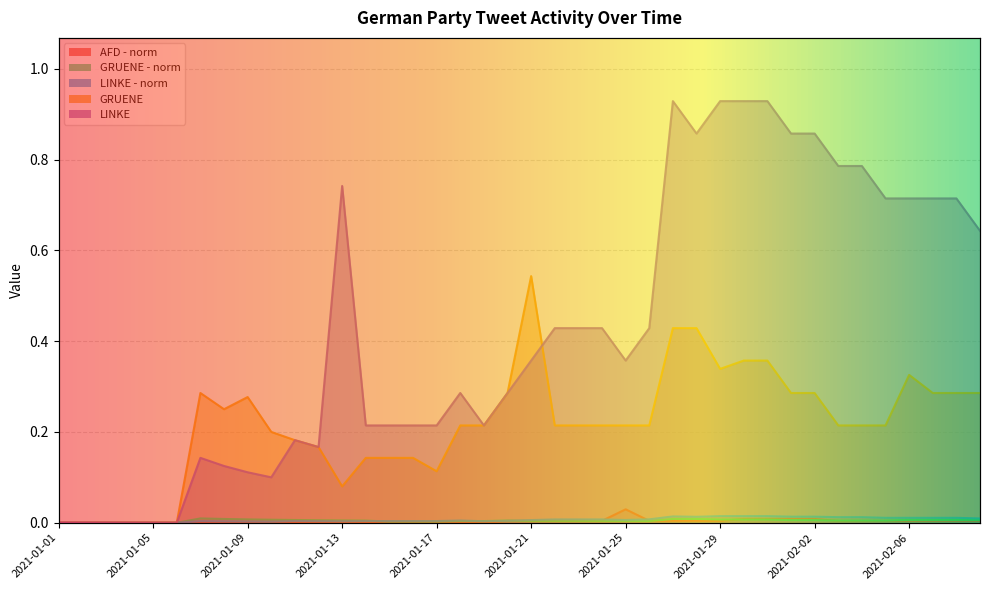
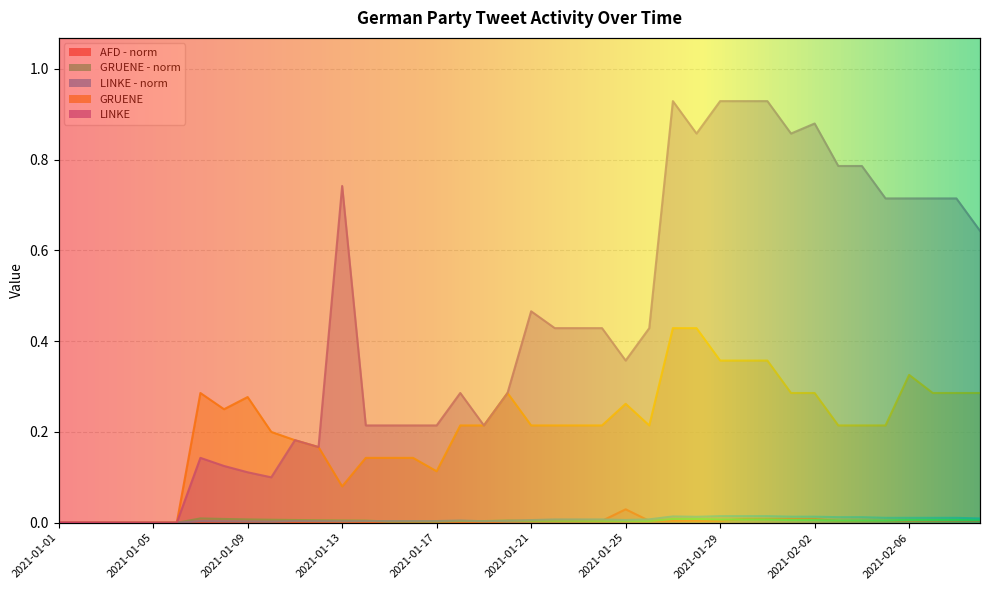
GRUENE, 2021-01-21: 0.54 -> 0.21
LINKE, 2021-01-21: 0.36 -> 0.47
GRUENE, 2021-01-25: 0.21 -> 0.26
GRUENE, 2021-01-29: 0.34 -> 0.36
LINKE, 2021-02-02: 0.86 -> 0.88
